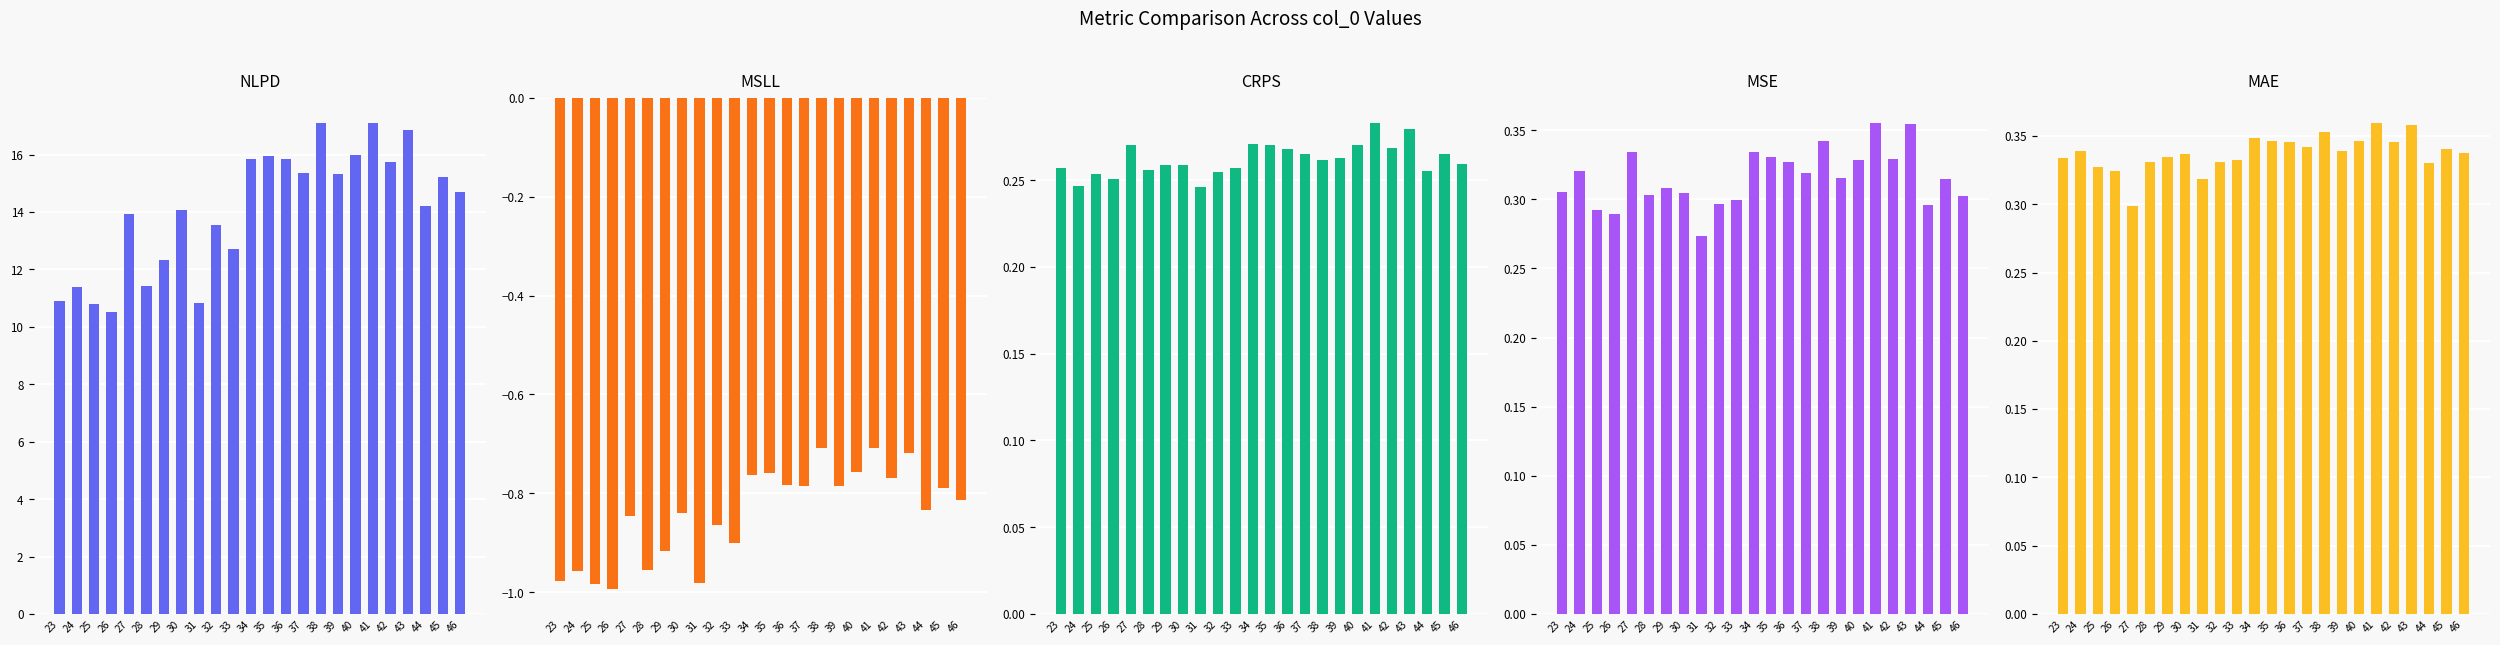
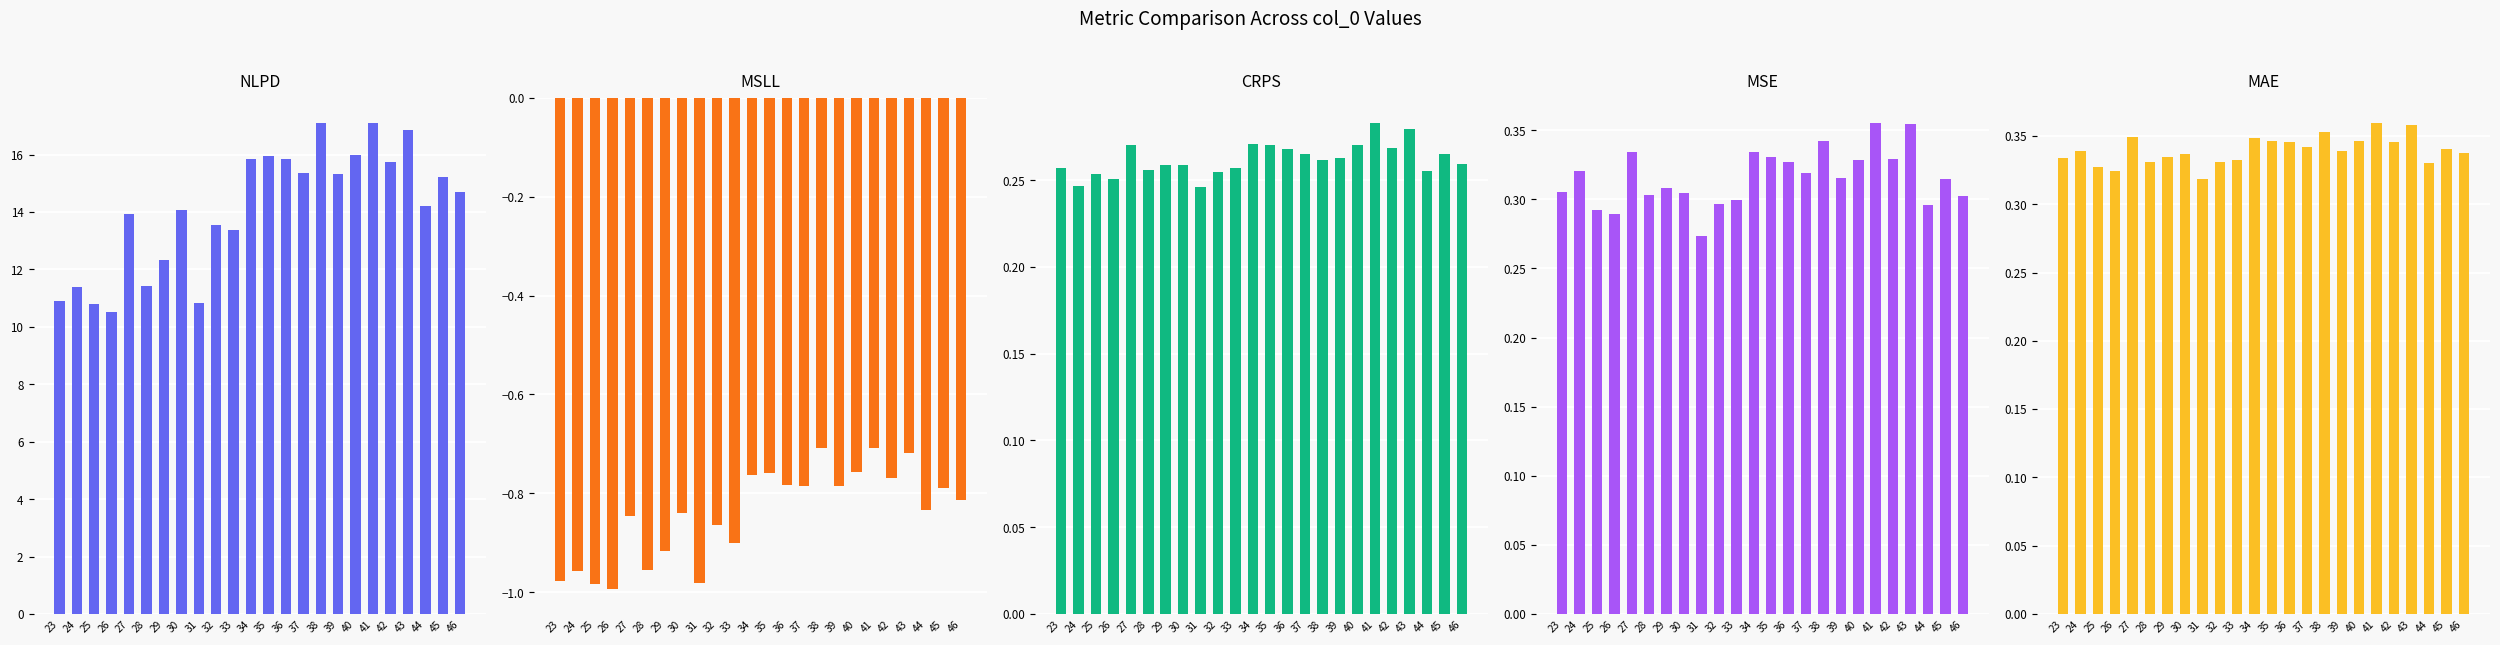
NLPD, 33: 12.7 -> 13.4
MAE, 27: 0.298 -> 0.349
